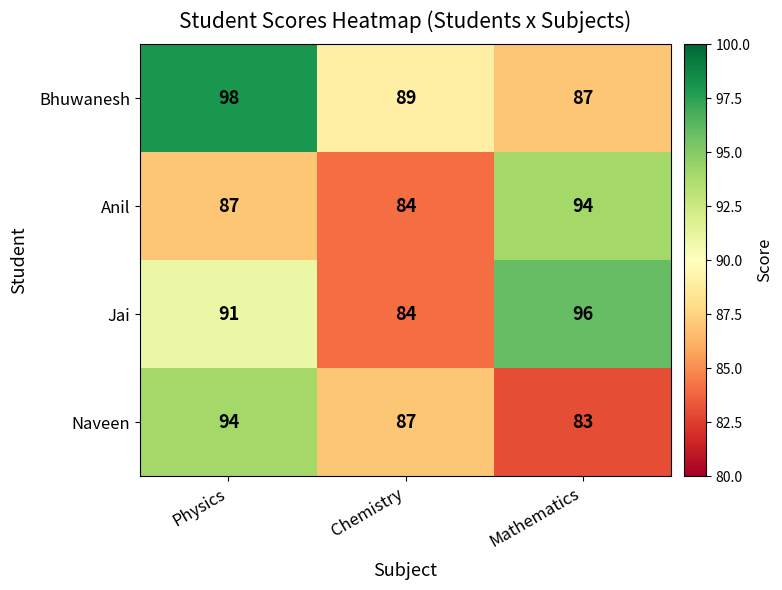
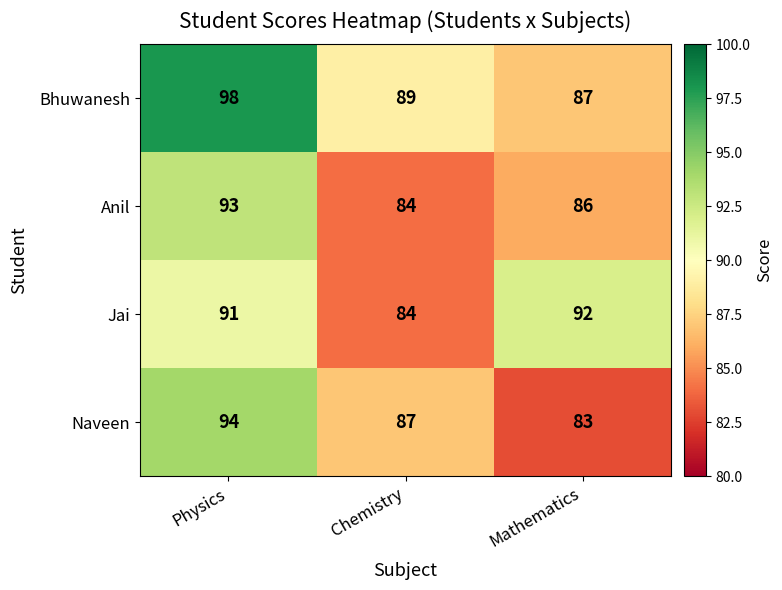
Anil, Physics: 87 -> 93
Anil, Mathematics: 94 -> 86
Jai, Mathematics: 96 -> 92
